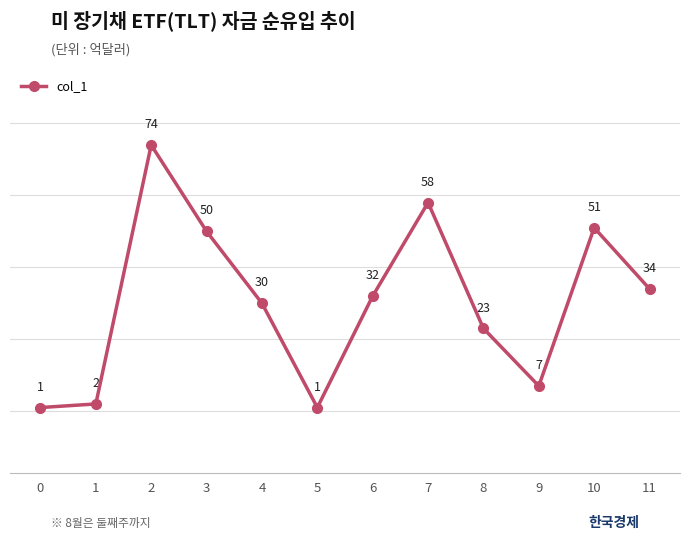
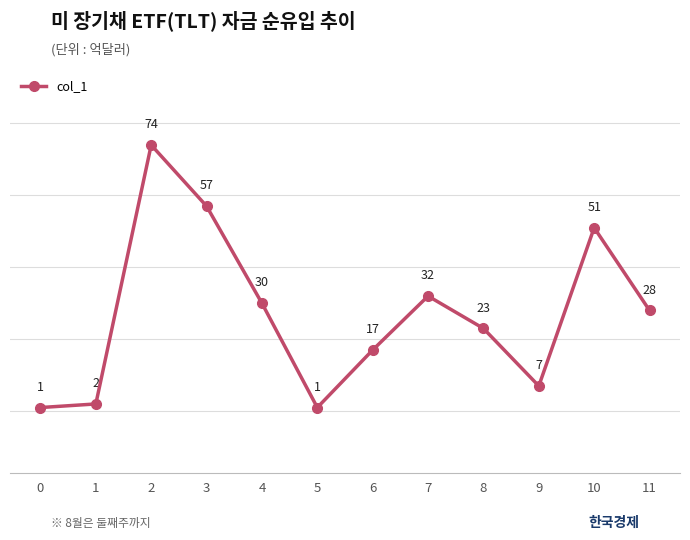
3: 50 -> 57
6: 32 -> 17
7: 58 -> 32
11: 34 -> 28
